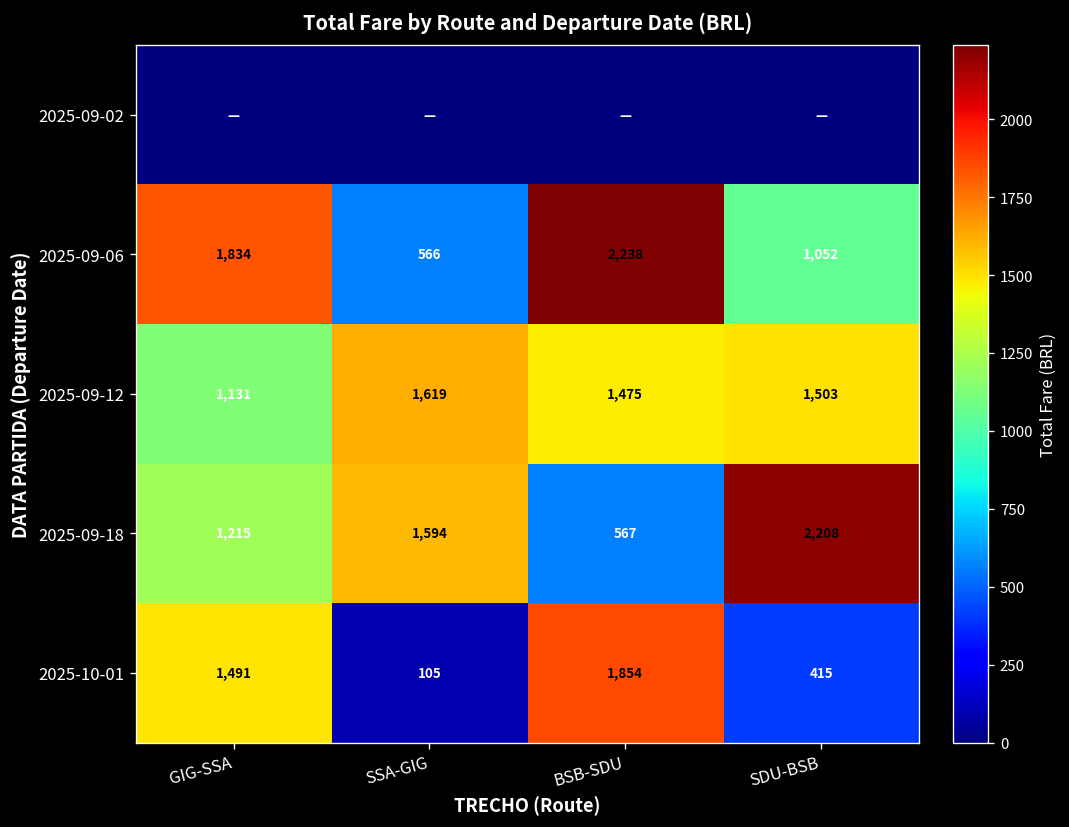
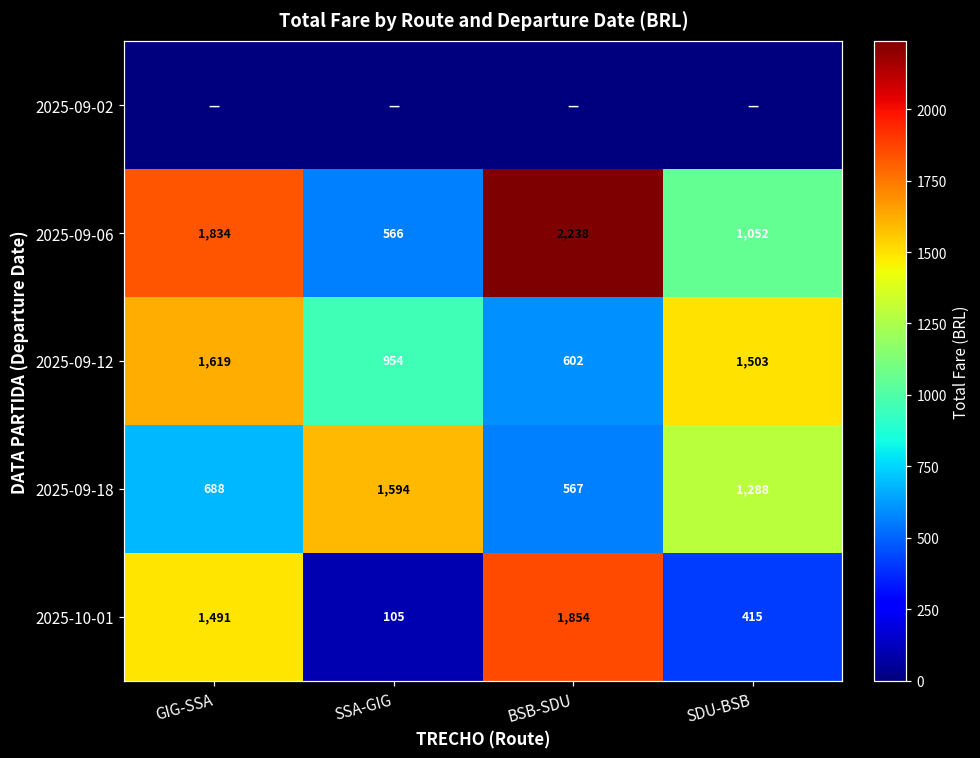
2025-09-12, GIG-SSA: 1,131 -> 1,619
2025-09-12, SSA-GIG: 1,619 -> 954
2025-09-12, BSB-SDU: 1,475 -> 602
2025-09-18, GIG-SSA: 1,215 -> 688
2025-09-18, SDU-BSB: 2,208 -> 1,288
